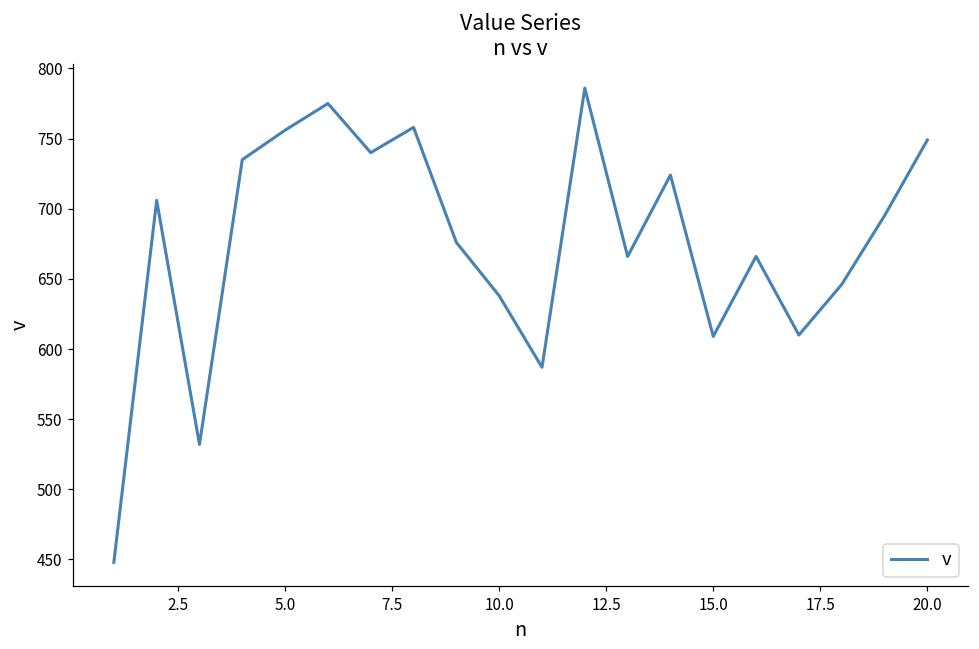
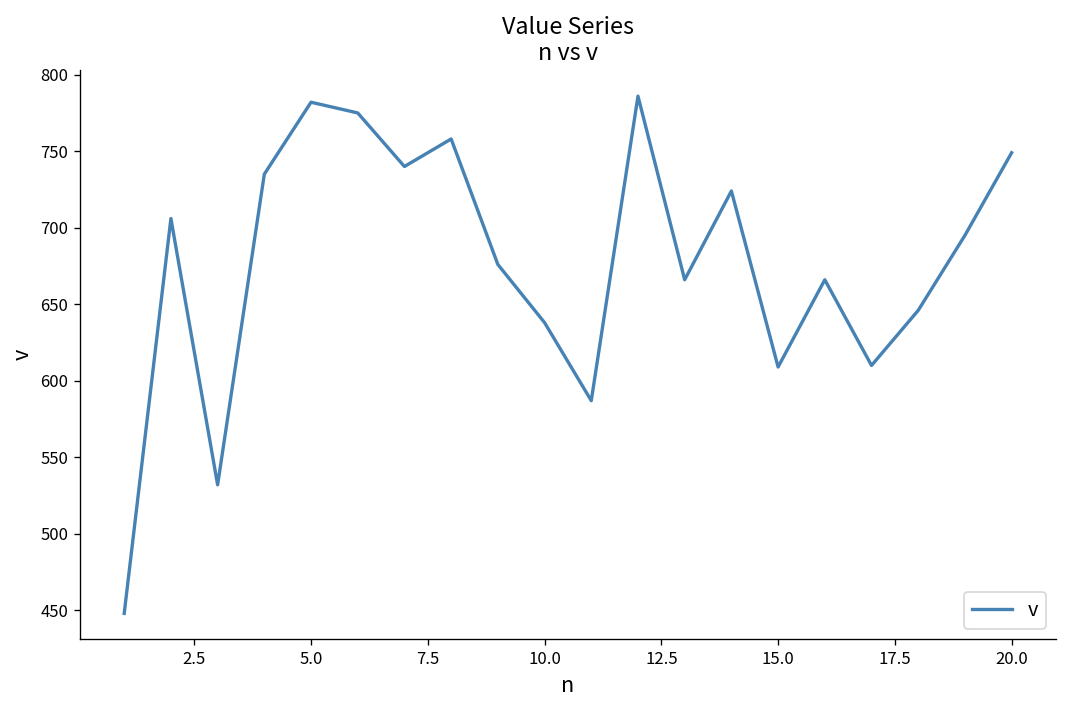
5.0: 756 -> 782
